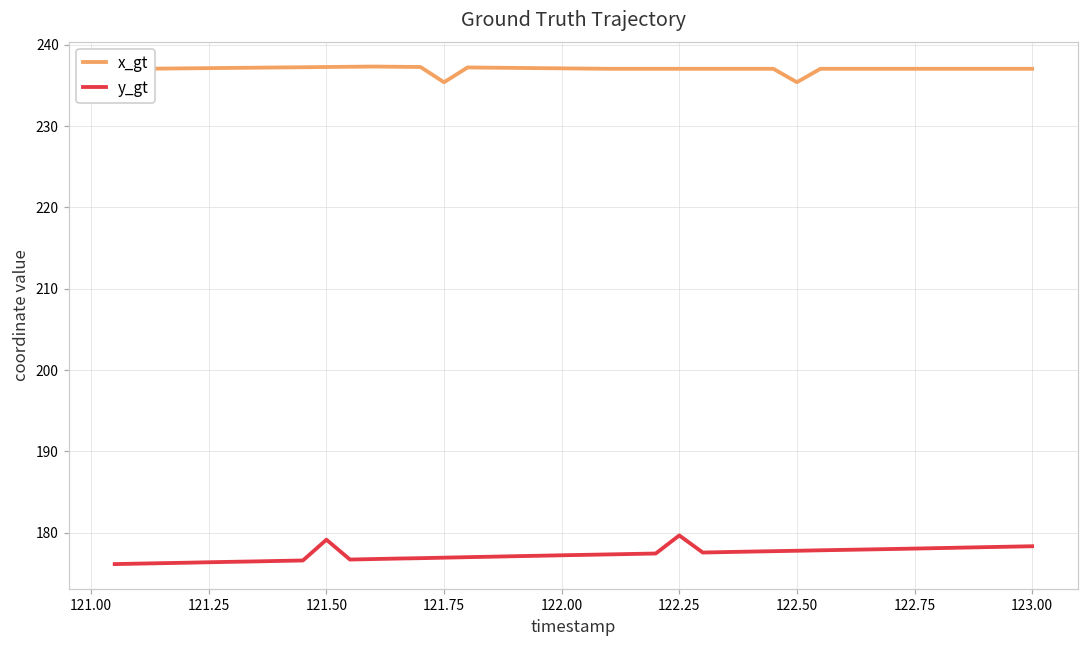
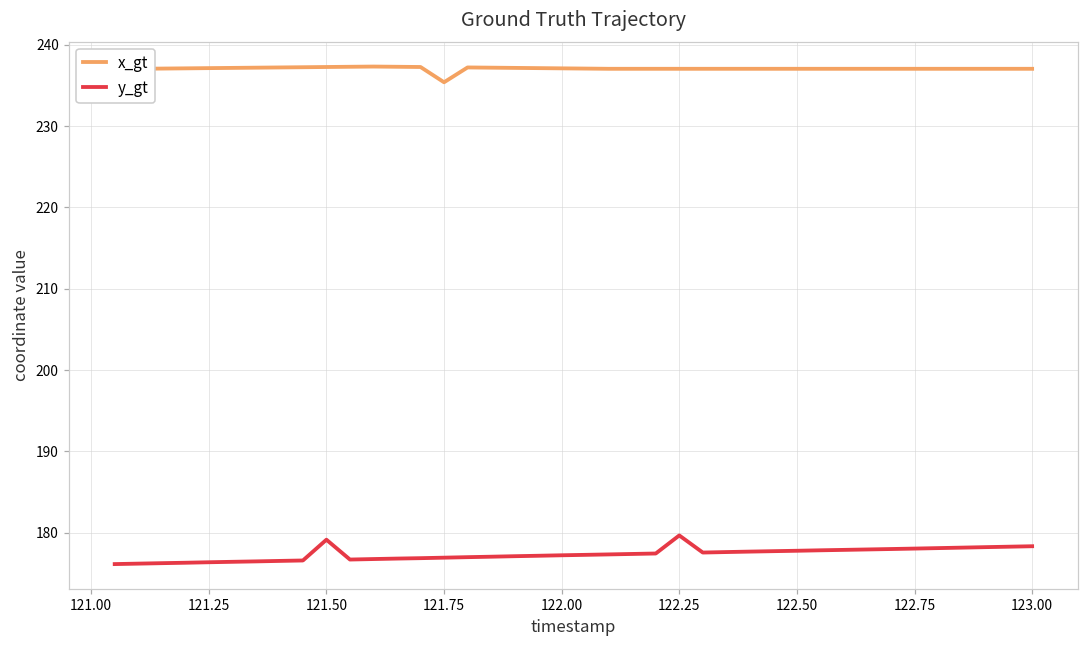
x_gt, 122.50: 235 -> 237
